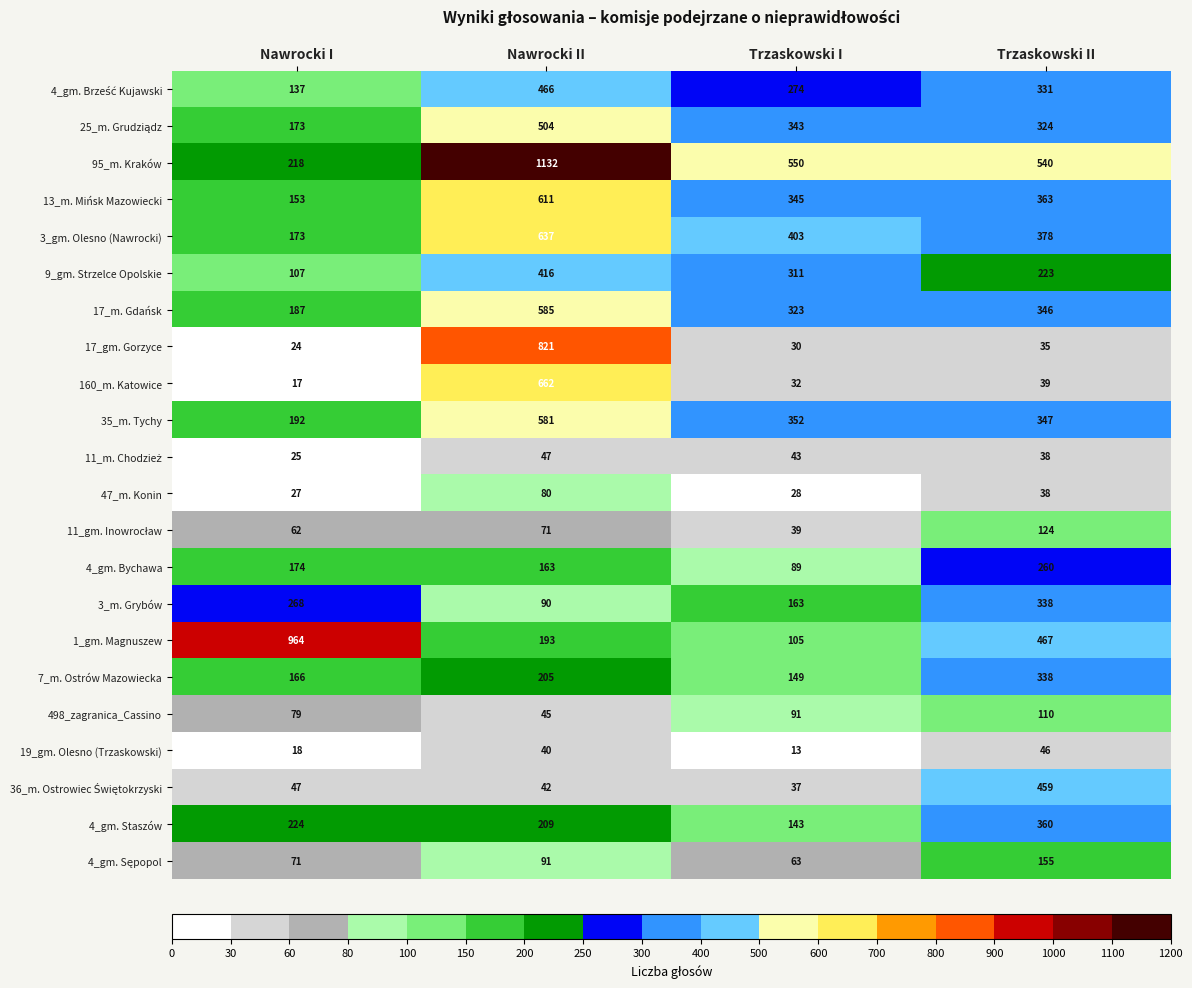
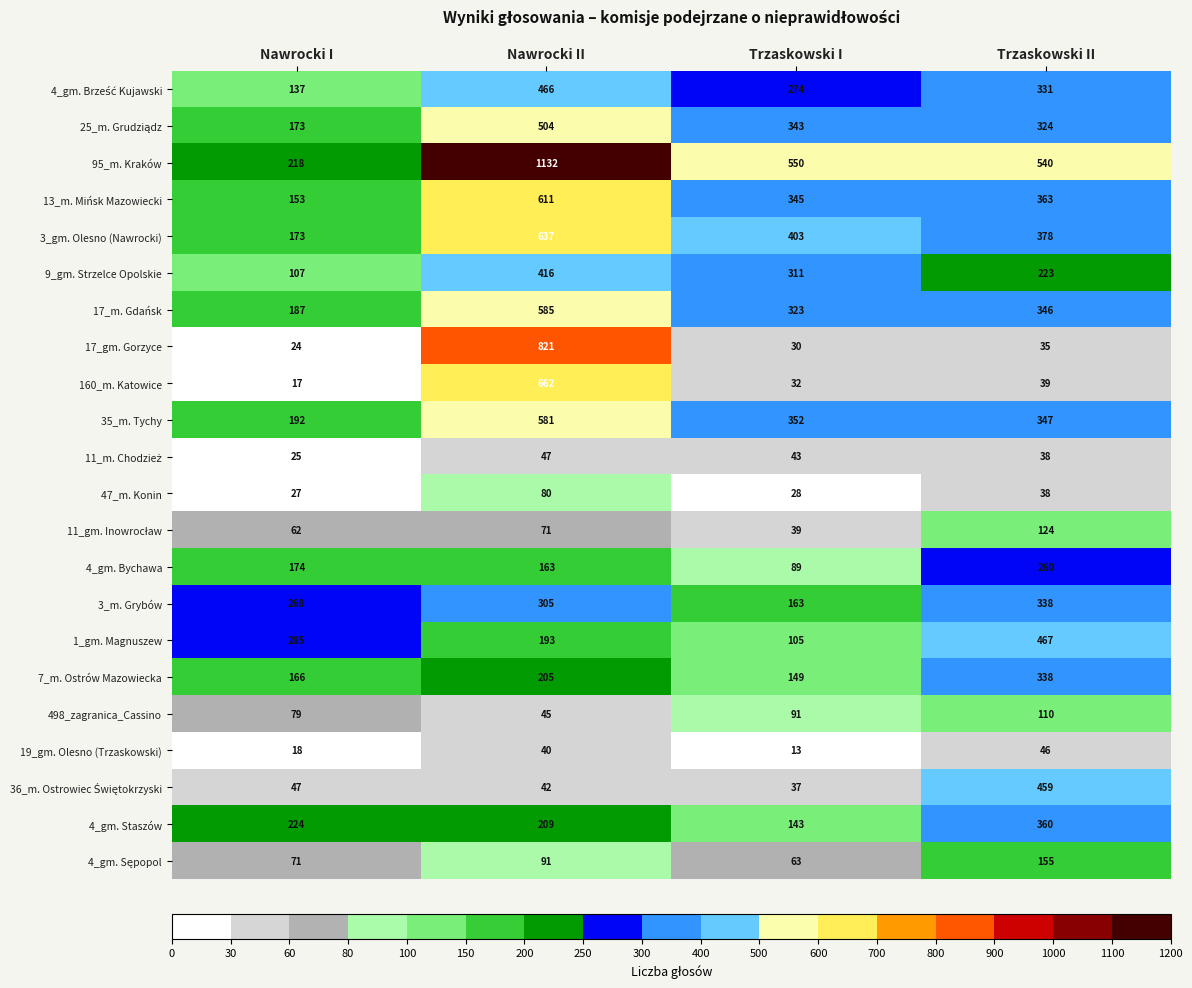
3_m. Grybów, Nawrocki II: 90 -> 305
1_gm. Magnuszew, Nawrocki I: 964 -> 285
